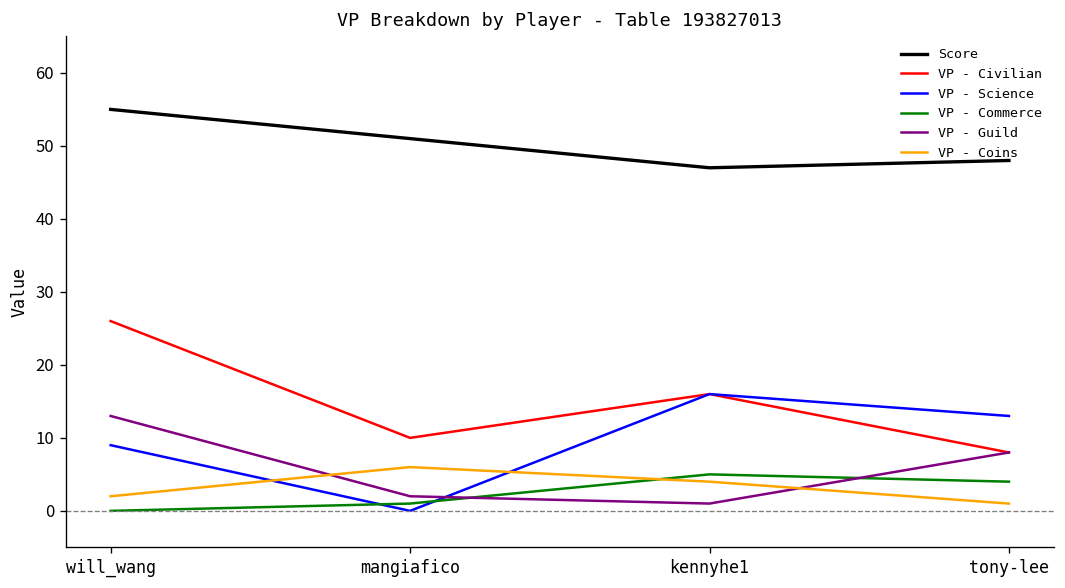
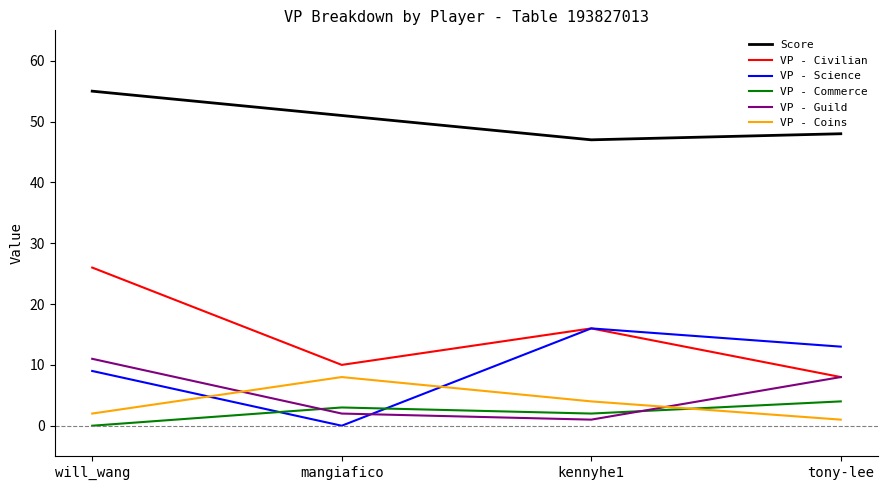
VP - Guild, will_wang: 13 -> 11
VP - Commerce, mangiafico: 1 -> 3
VP - Coins, mangiafico: 6 -> 8
VP - Commerce, kennyhe1: 5 -> 2
